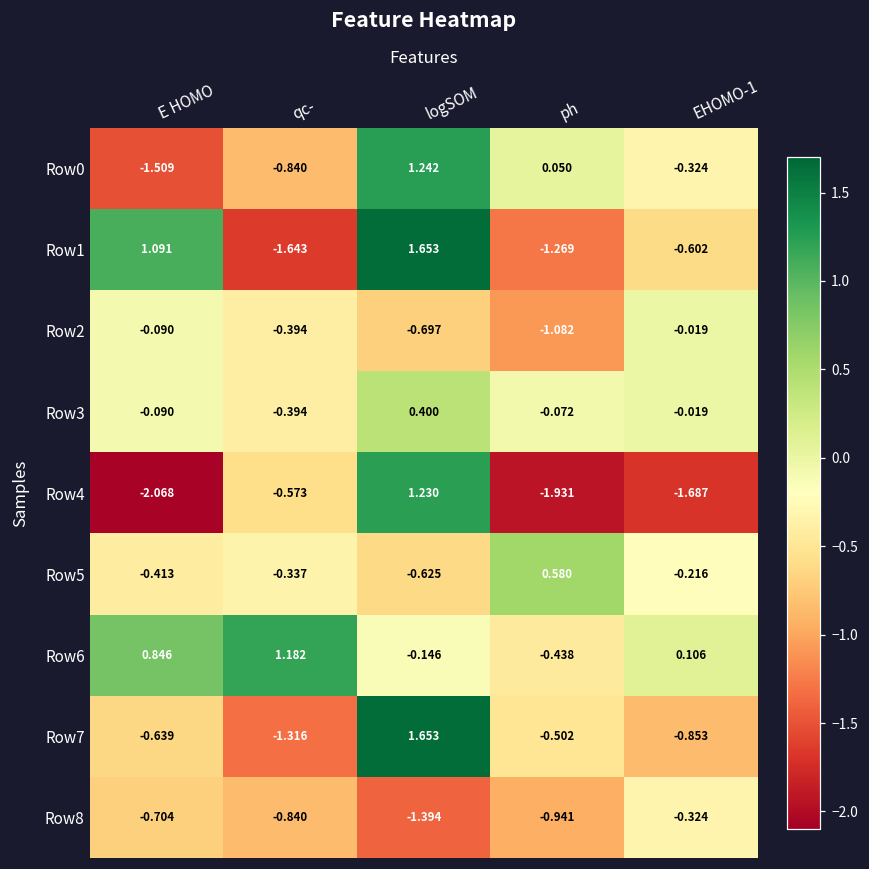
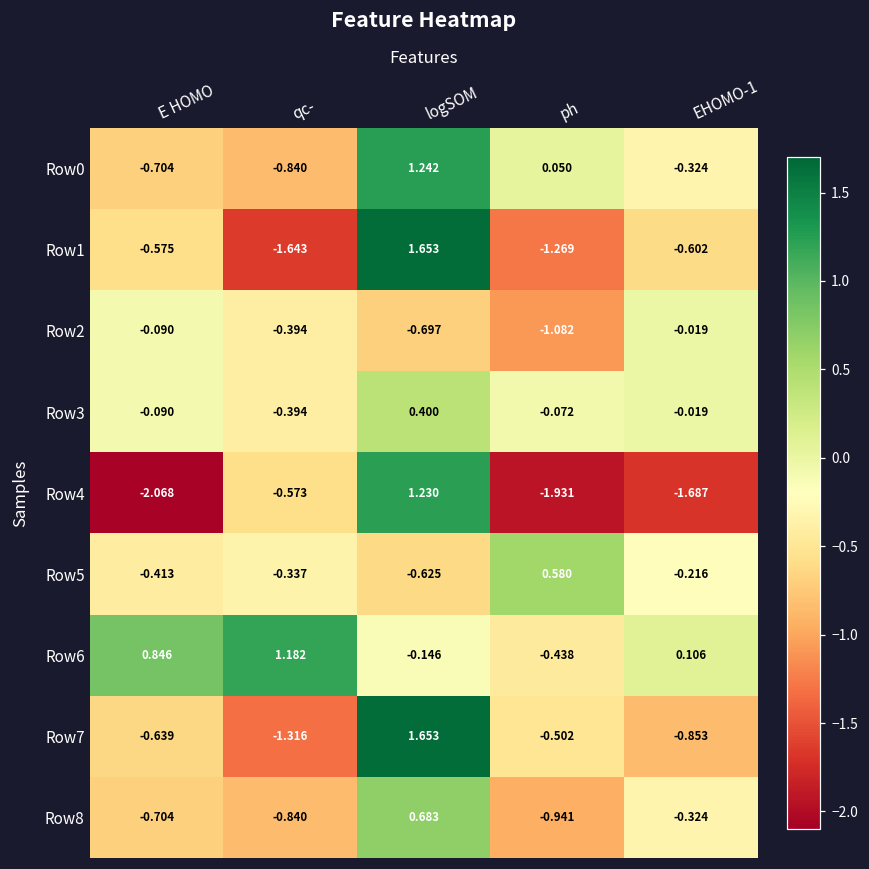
Row0, E HOMO: -1.509 -> -0.704
Row1, E HOMO: 1.091 -> -0.575
Row8, logSOM: -1.394 -> 0.683
